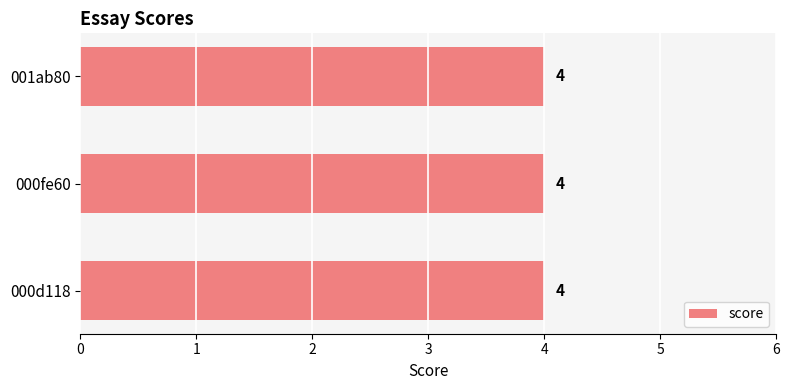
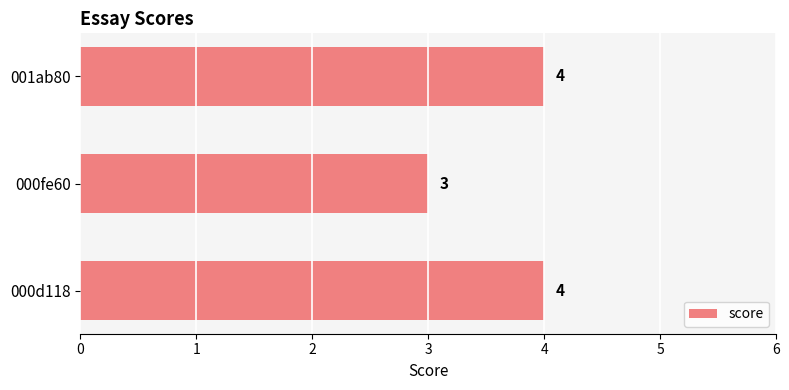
000fe60: 4 -> 3
